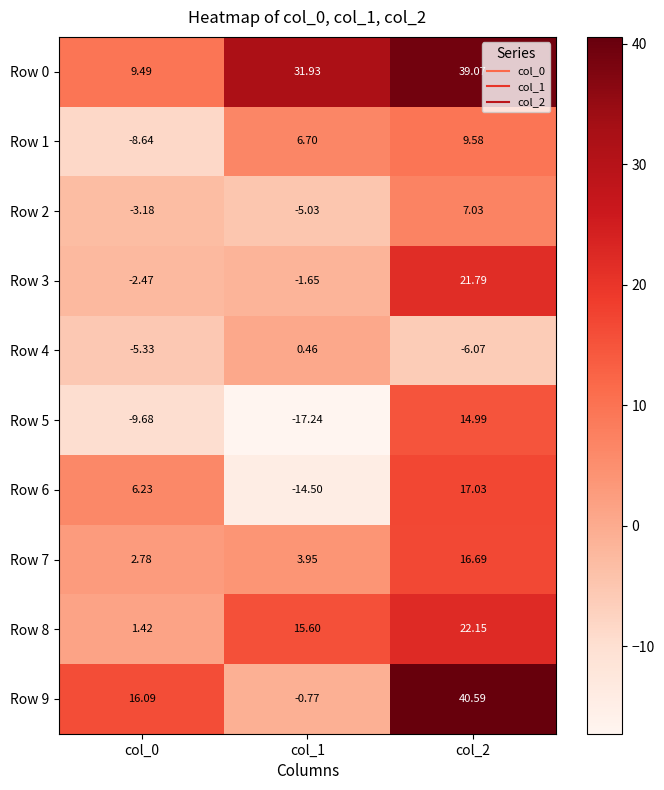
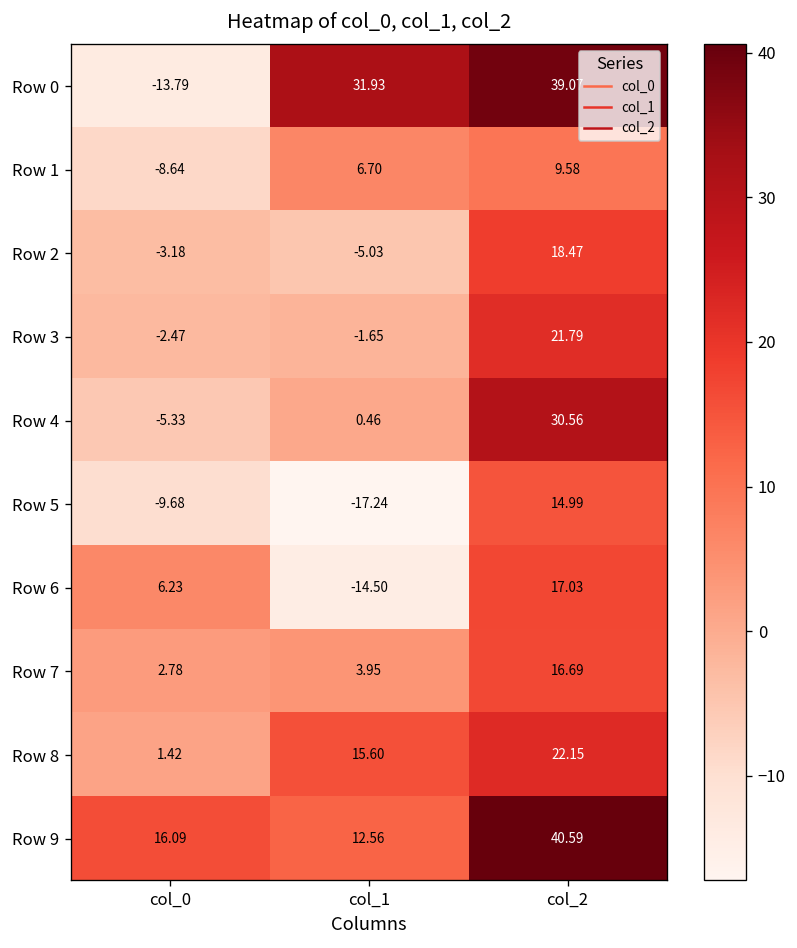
Row 0, col_0: 9.49 -> -13.79
Row 2, col_2: 7.03 -> 18.47
Row 4, col_2: -6.07 -> 30.56
Row 9, col_1: -0.77 -> 12.56
